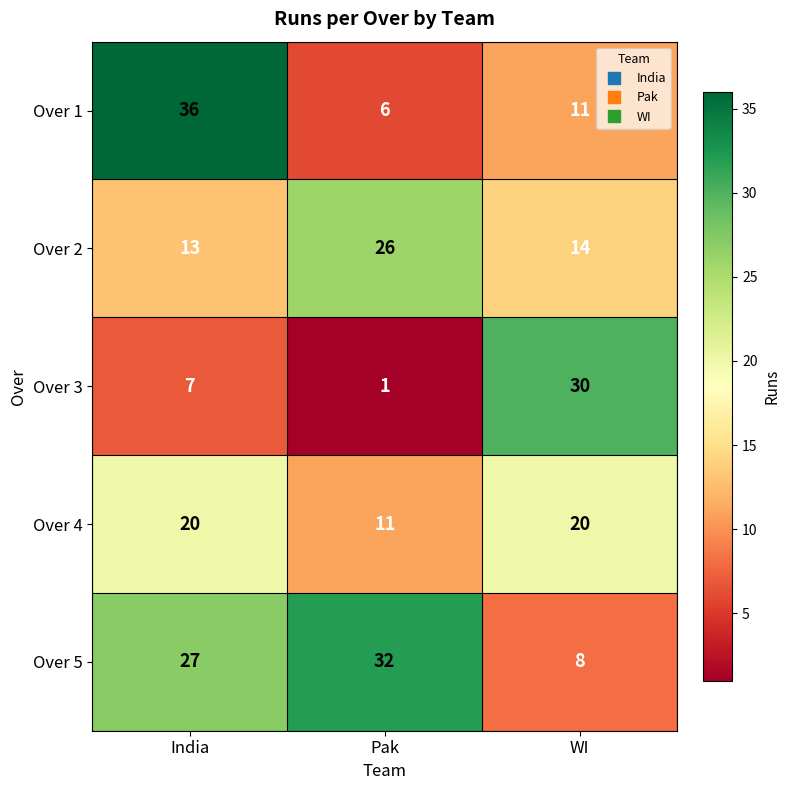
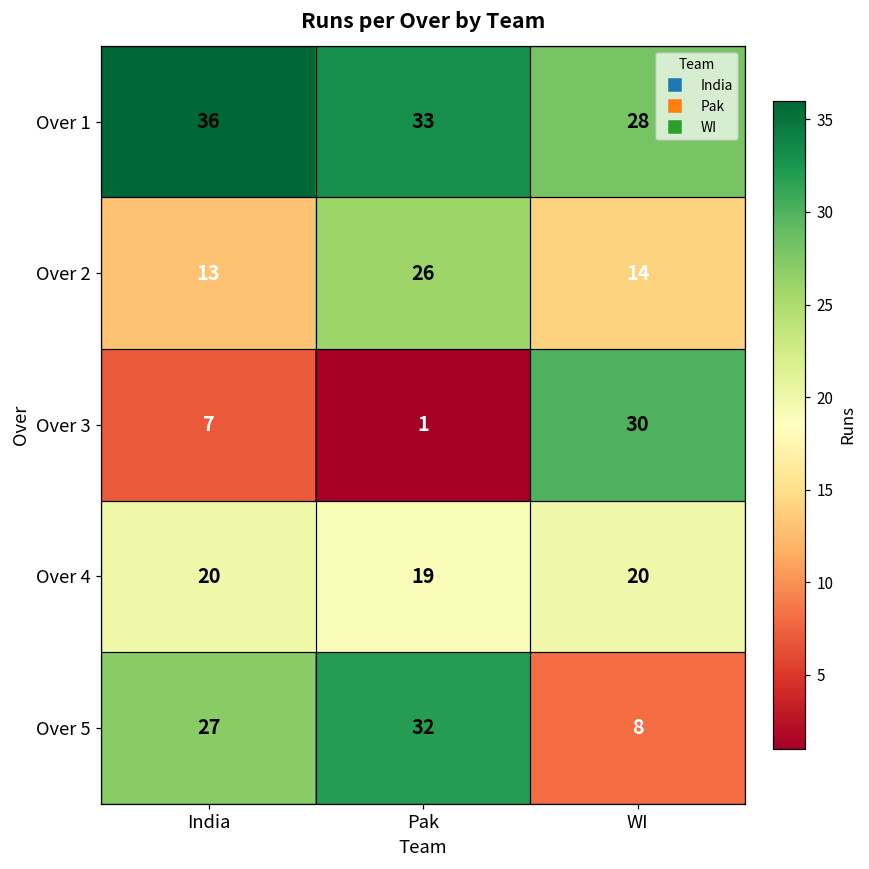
Over 1, Pak: 6 -> 33
Over 1, WI: 11 -> 28
Over 4, Pak: 11 -> 19
